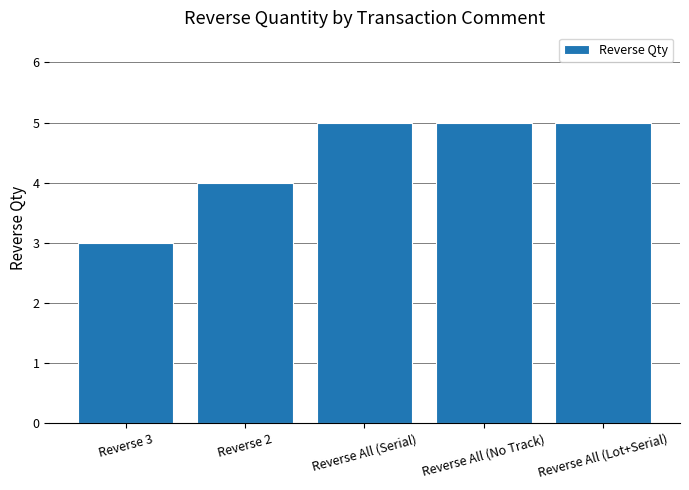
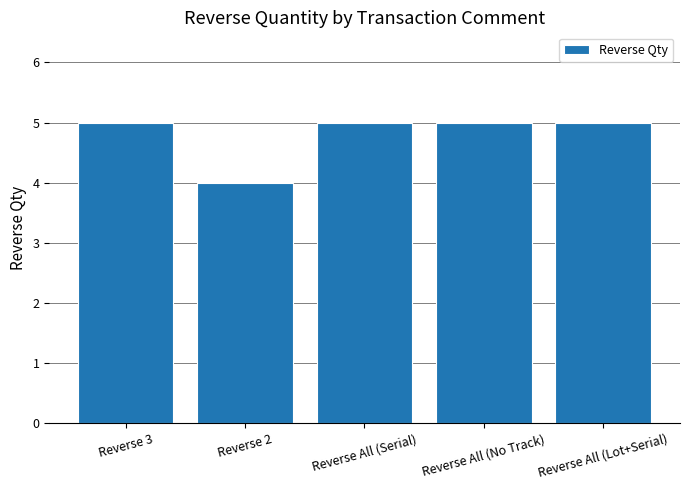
Reverse 3: 3 -> 5
